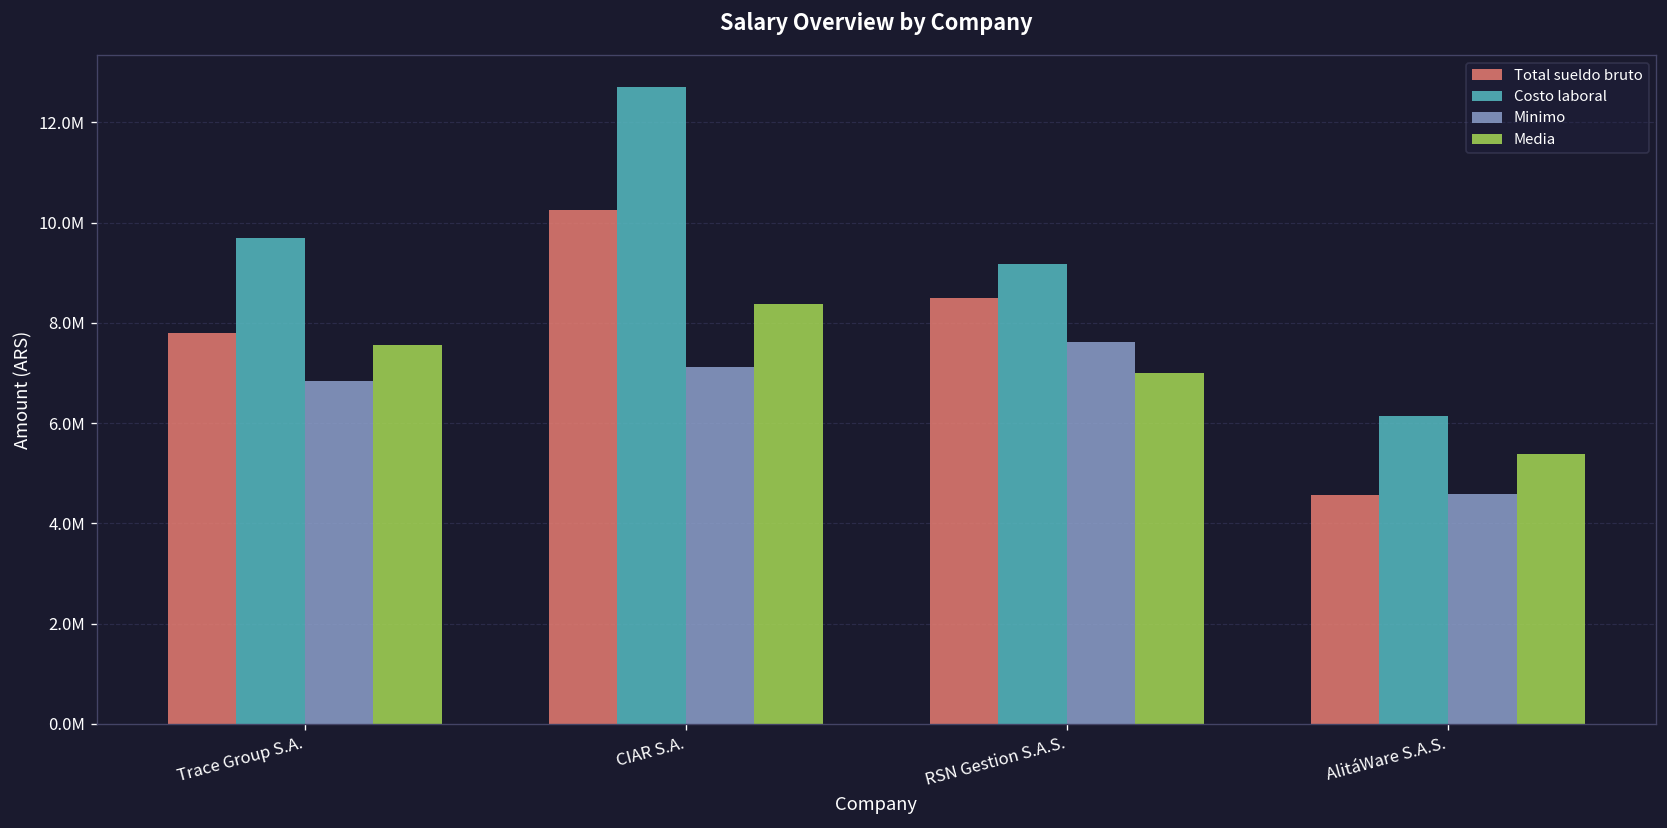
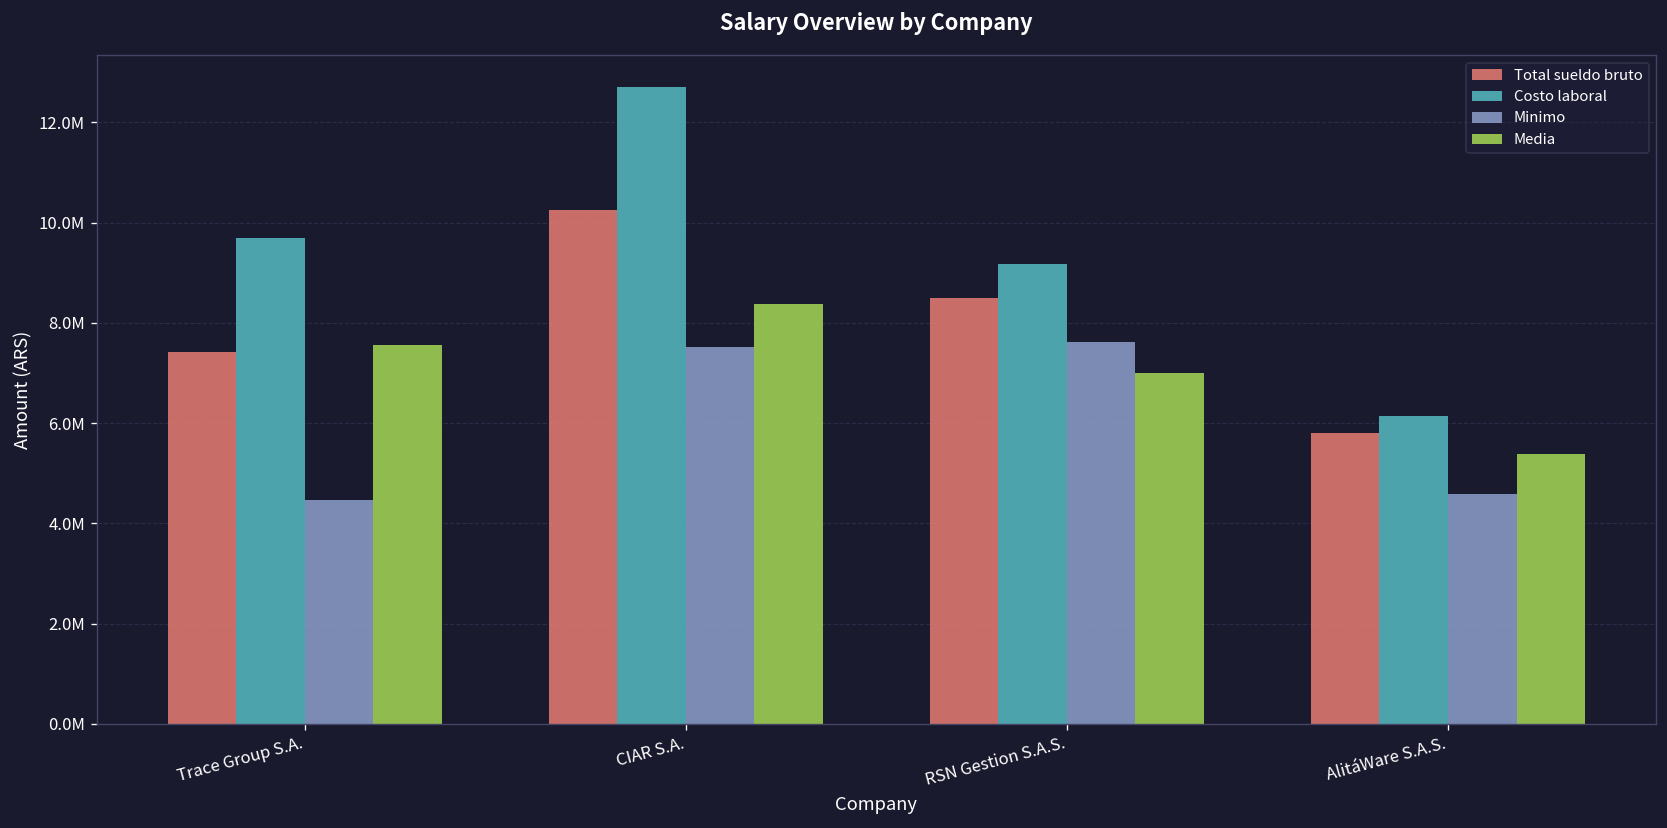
Total sueldo bruto, Trace Group S.A.: 7800000 -> 7400000
Minimo, Trace Group S.A.: 6800000 -> 4500000
Minimo, CIAR S.A.: 7100000 -> 7500000
Total sueldo bruto, AlitáWare S.A.S.: 4600000 -> 5800000
